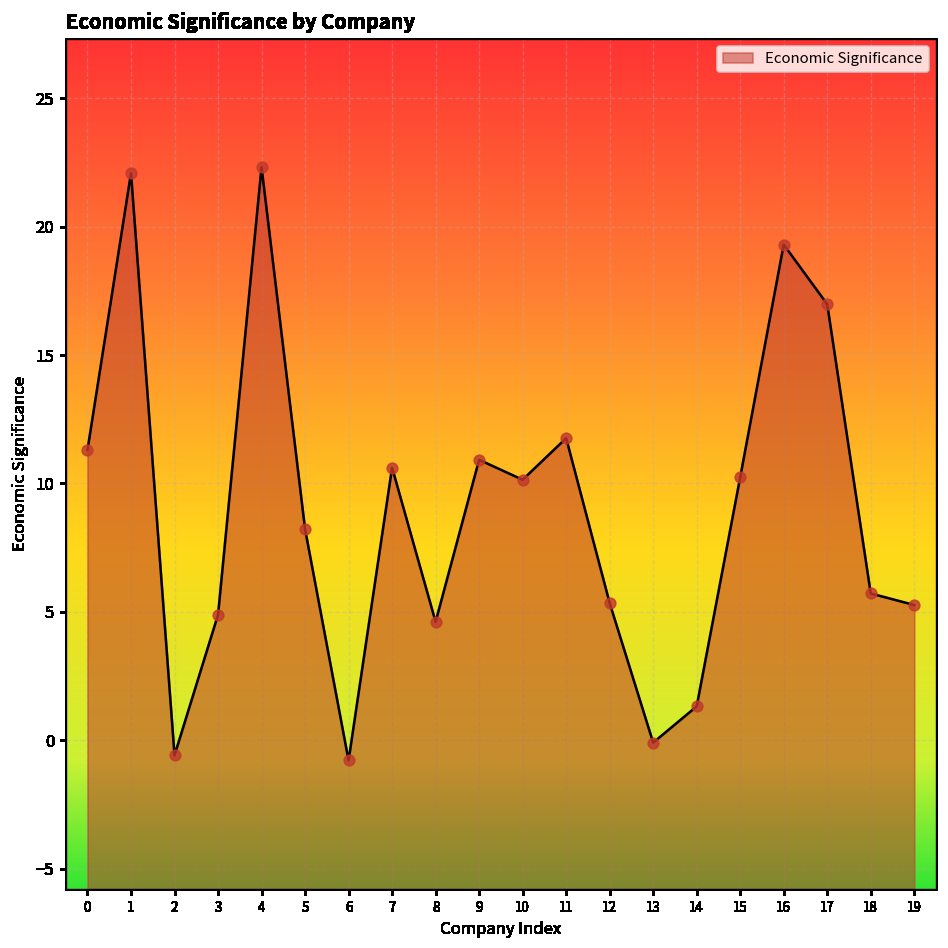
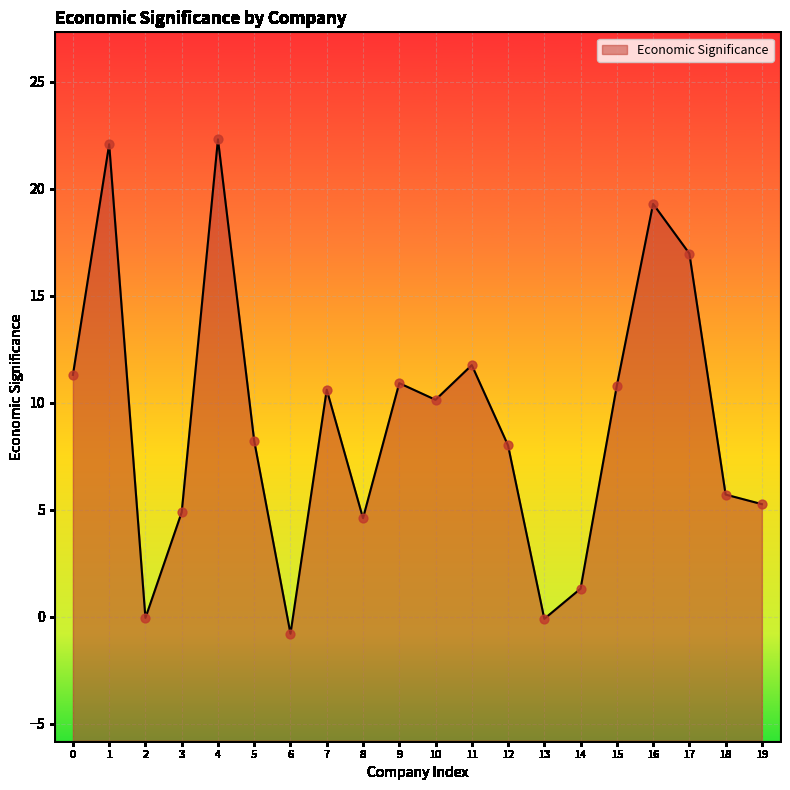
2: -0.6 -> -0.1
12: 5.3 -> 8.0
15: 10.2 -> 10.8
